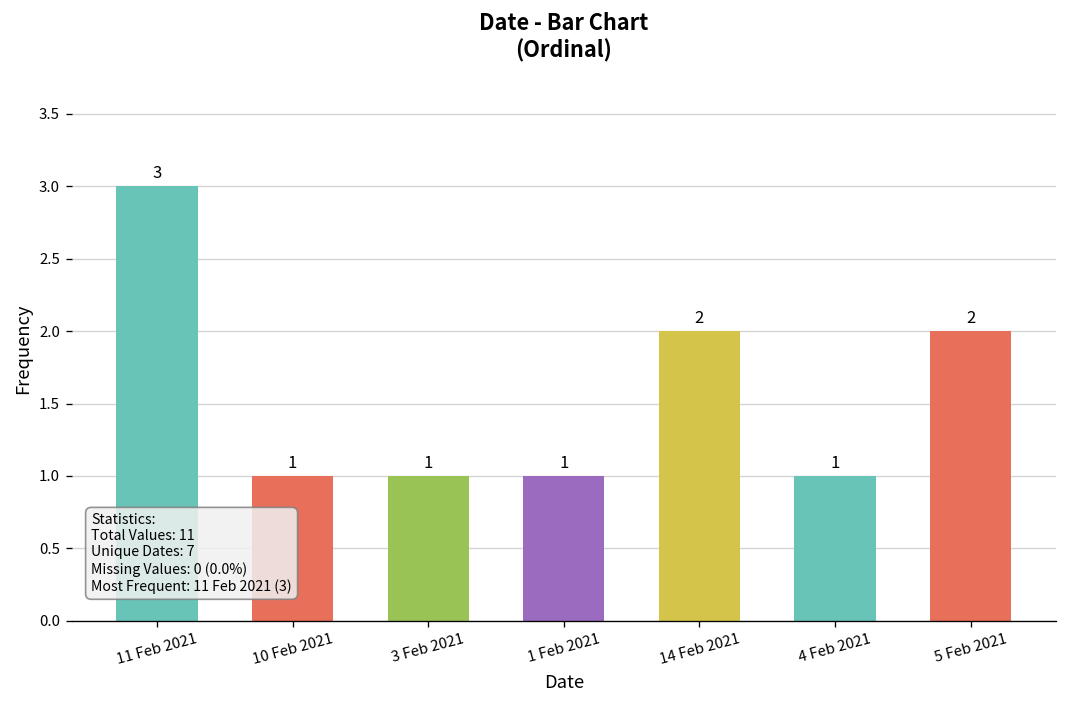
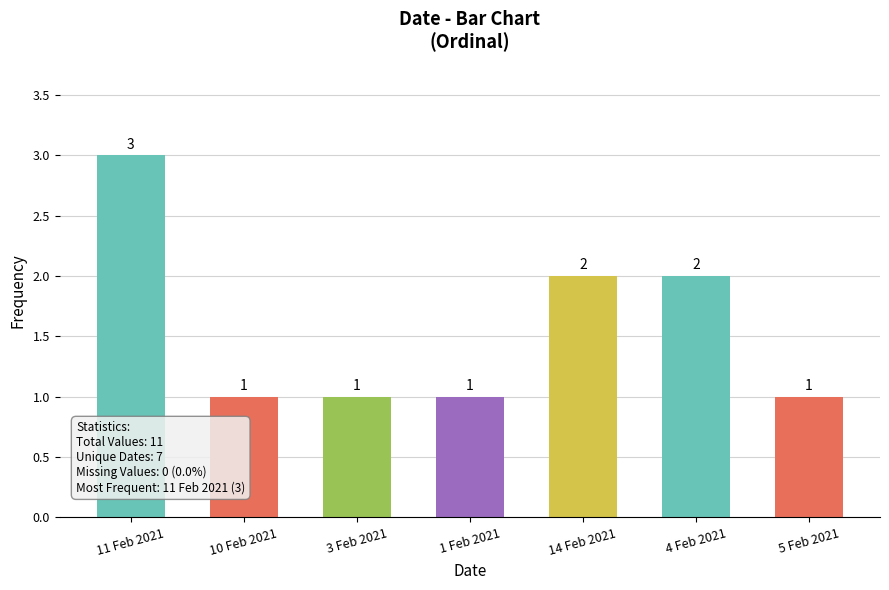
4 Feb 2021: 1 -> 2
5 Feb 2021: 2 -> 1
